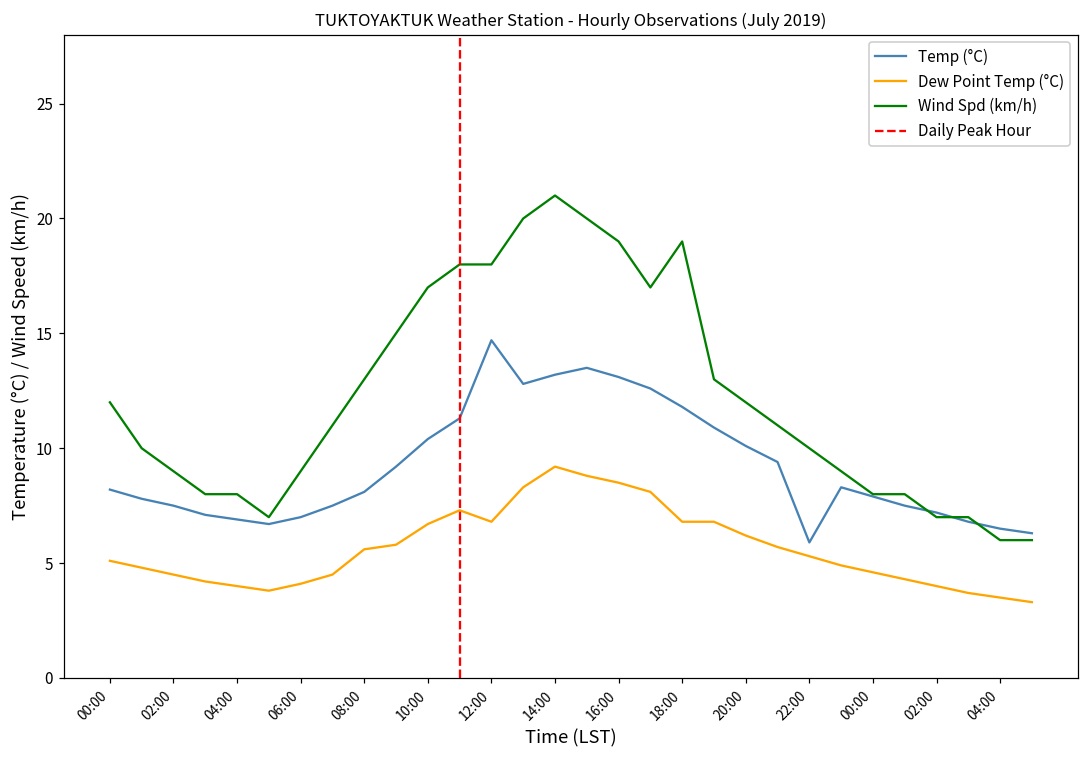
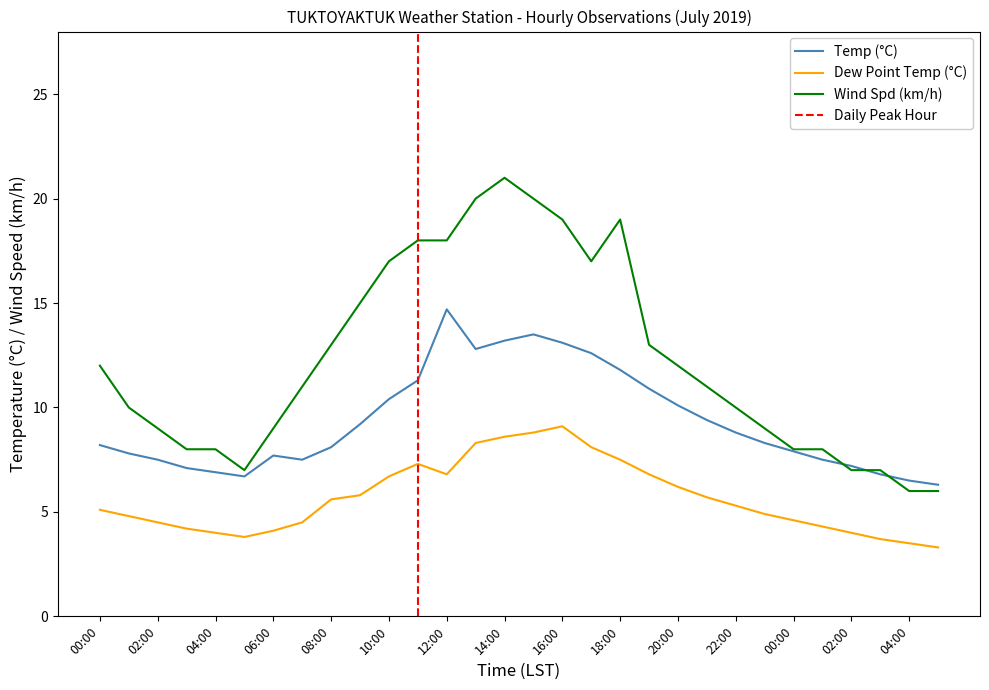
Temp (°C), 06:00: 7.0 -> 7.7
Dew Point Temp (°C), 14:00: 9.2 -> 8.6
Dew Point Temp (°C), 16:00: 8.5 -> 9.1
Dew Point Temp (°C), 18:00: 6.8 -> 7.5
Temp (°C), 22:00: 5.9 -> 8.8
